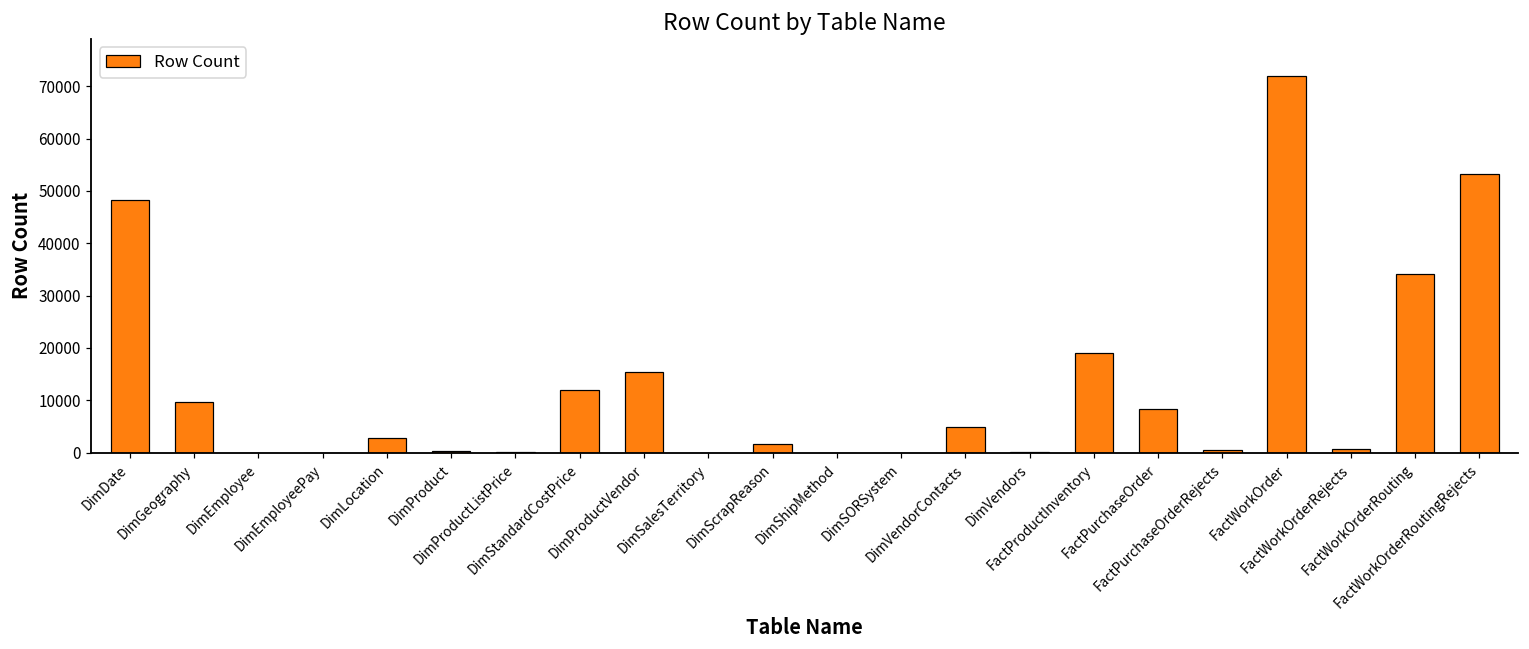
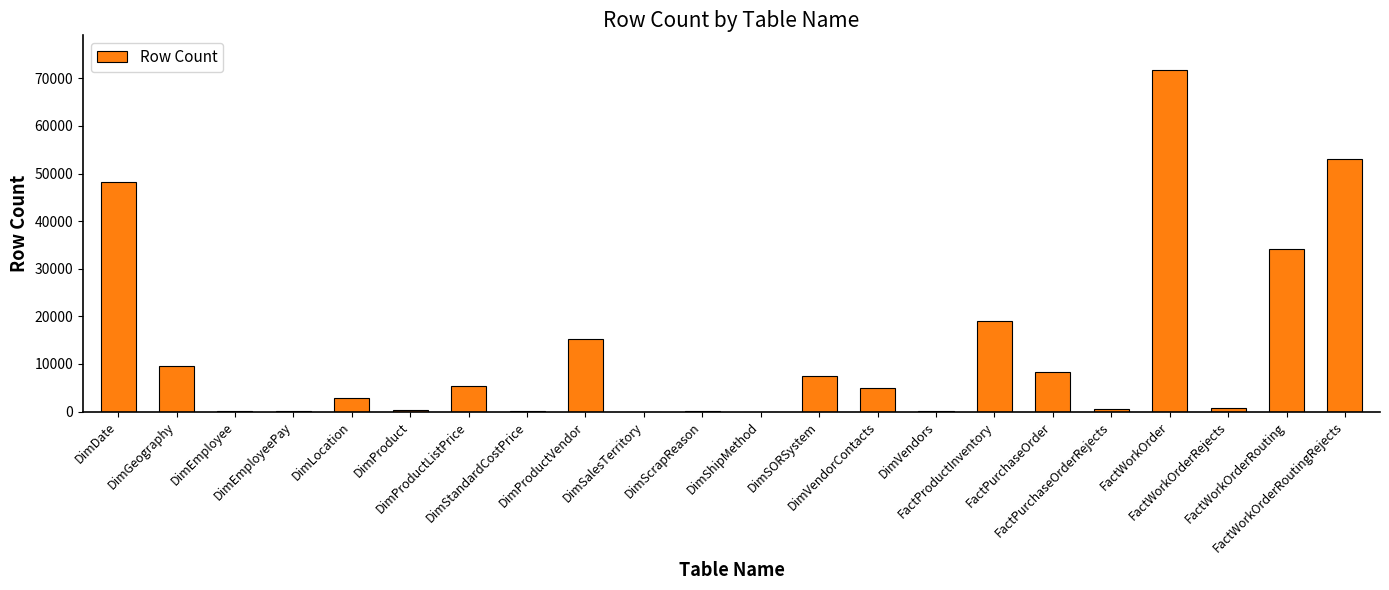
DimProductListPrice: 0 -> 5000
DimStandardCostPrice: 12000 -> 0
DimScrapReason: 2000 -> 0
DimSORSystem: 0 -> 7000
